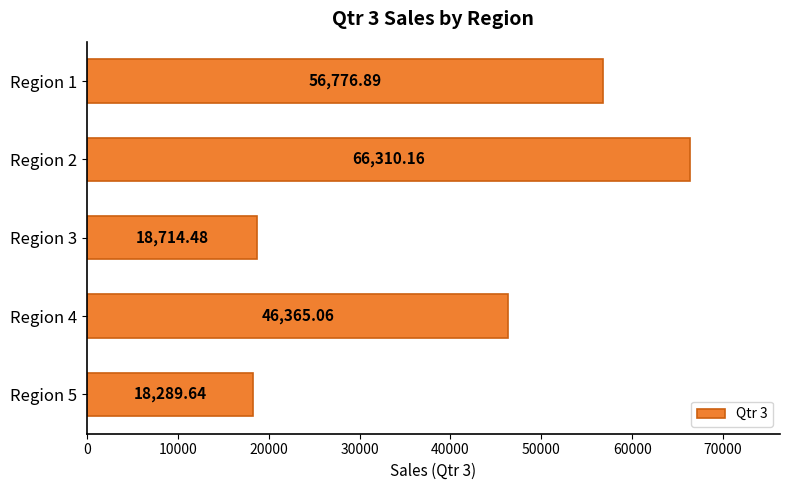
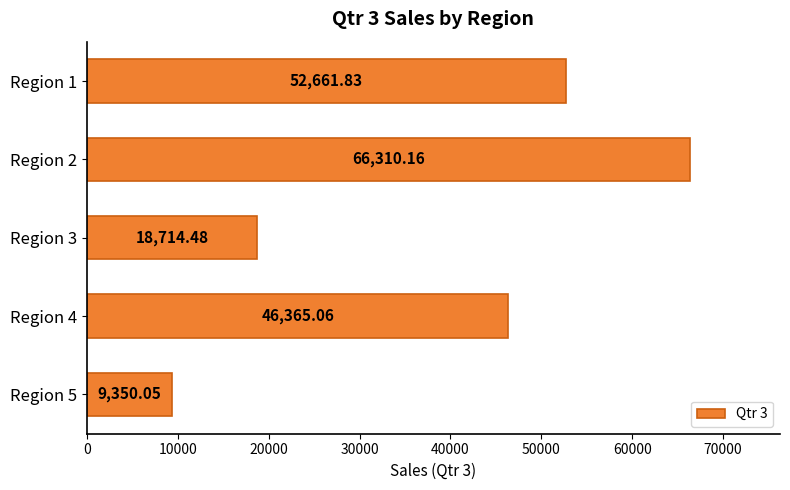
Region 1: 56,776.89 -> 52,661.83
Region 5: 18,289.64 -> 9,350.05
